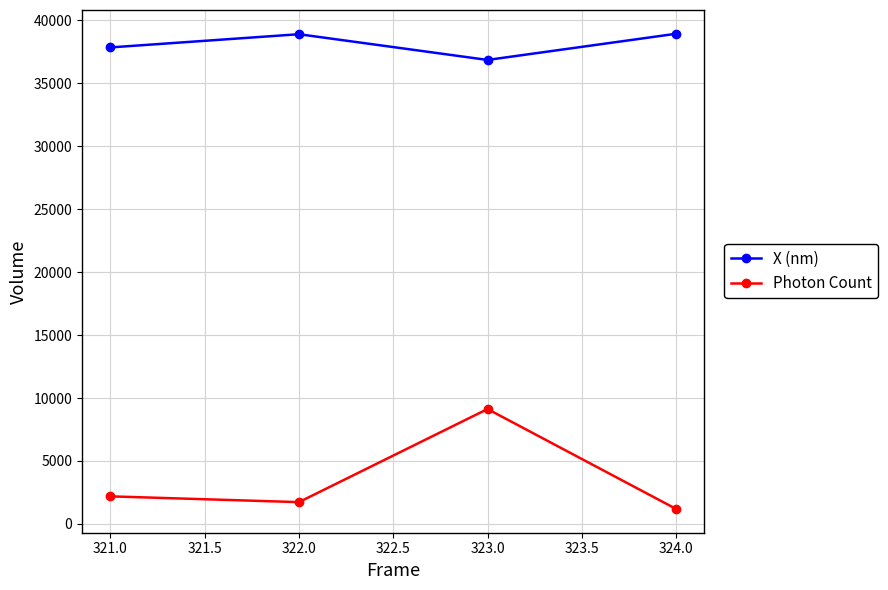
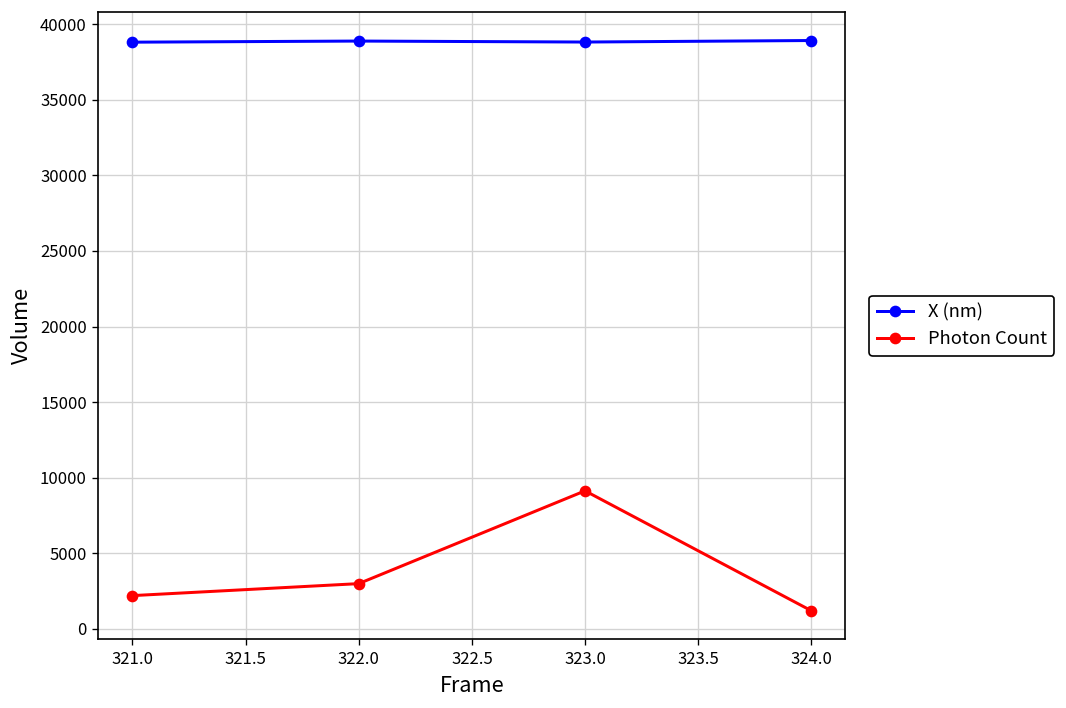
X (nm), 321.0: 37800 -> 38800
Photon Count, 322.0: 1700 -> 3000
X (nm), 323.0: 36800 -> 38800
